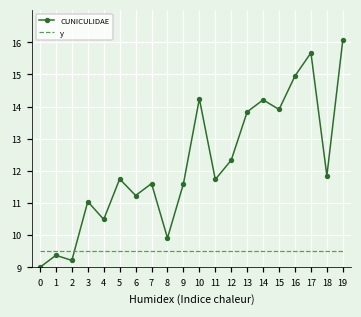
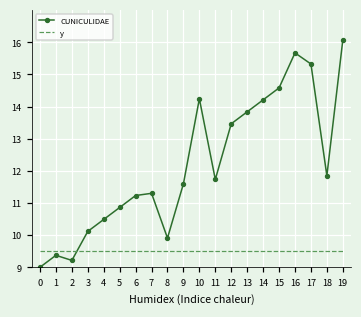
CUNICULIDAE, 3: 11.0 -> 10.1
CUNICULIDAE, 5: 11.7 -> 10.9
CUNICULIDAE, 7: 11.6 -> 11.3
CUNICULIDAE, 12: 12.3 -> 13.5
CUNICULIDAE, 15: 13.9 -> 14.6
CUNICULIDAE, 16: 15.0 -> 15.7
CUNICULIDAE, 17: 15.7 -> 15.3
